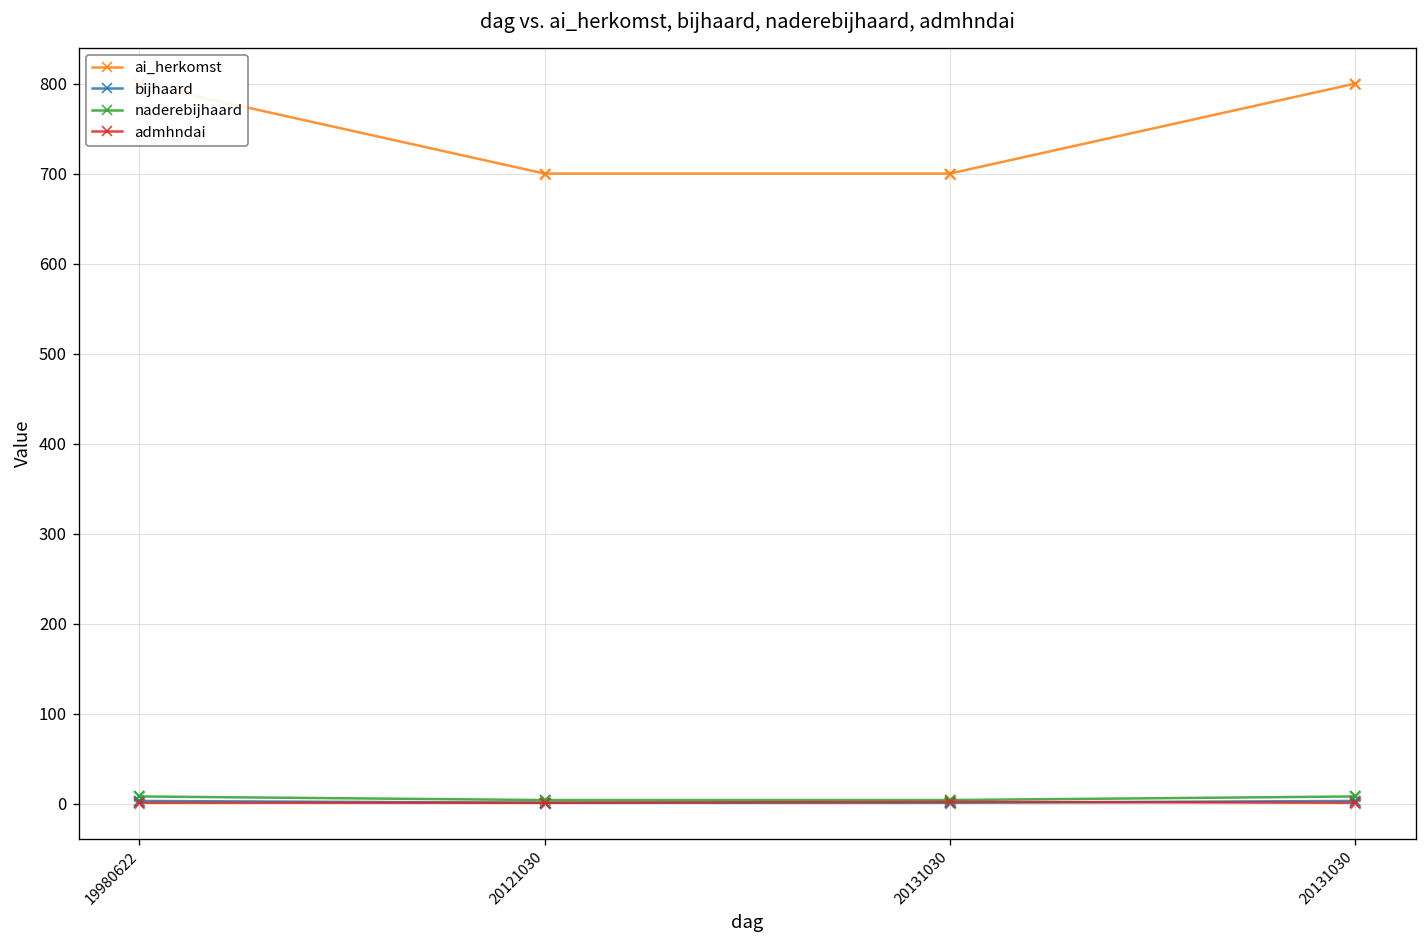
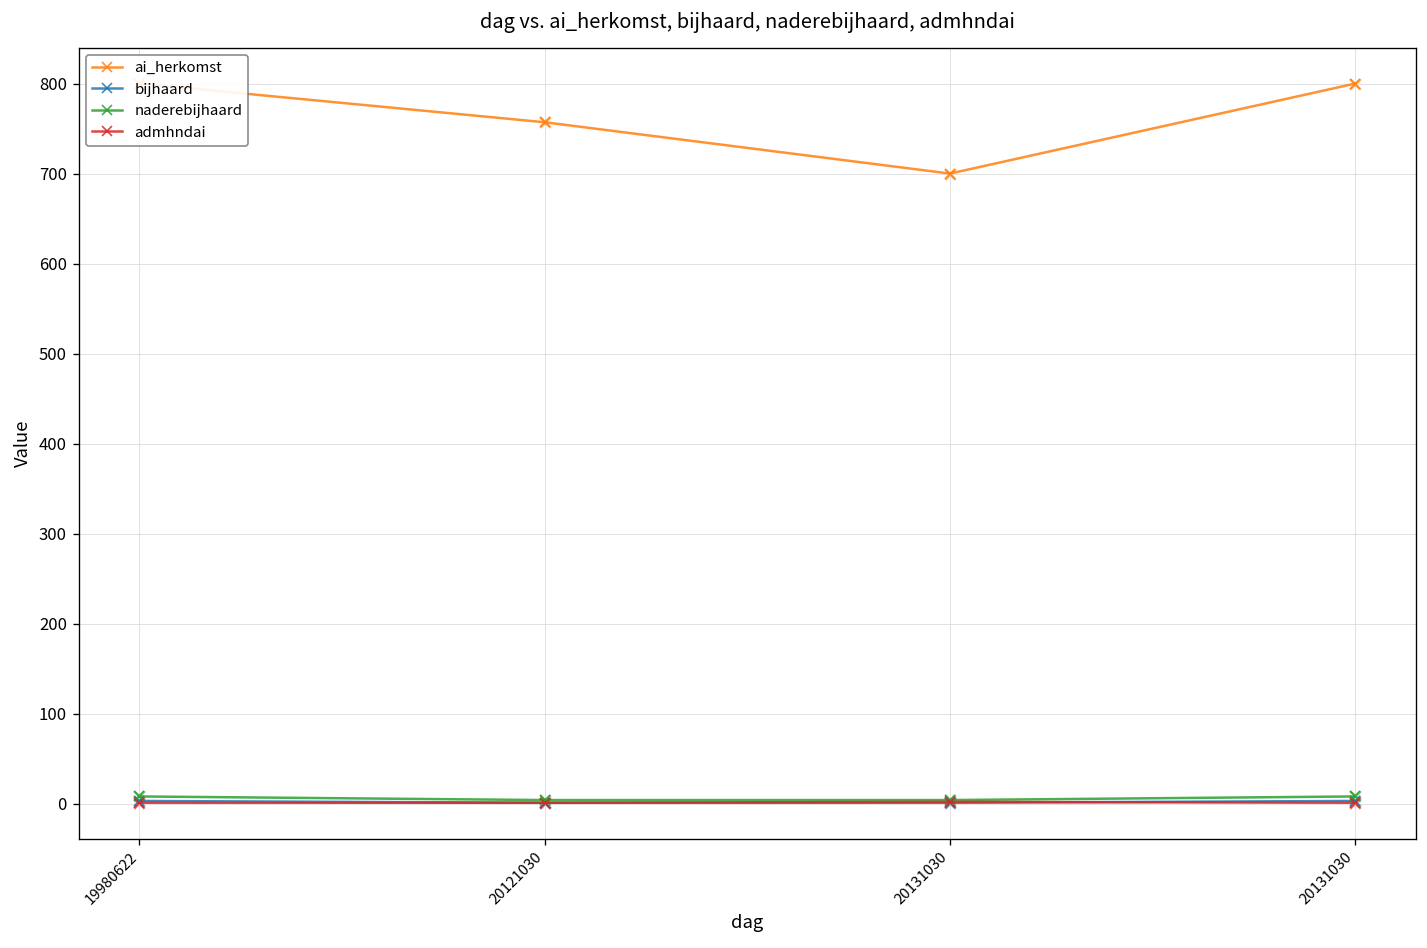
ai_herkomst, 20121030: 700 -> 760
